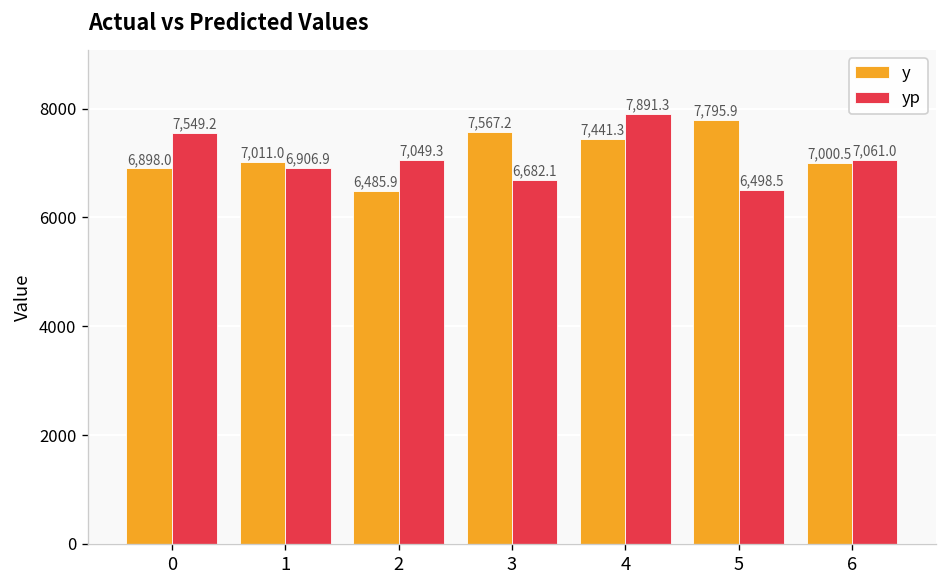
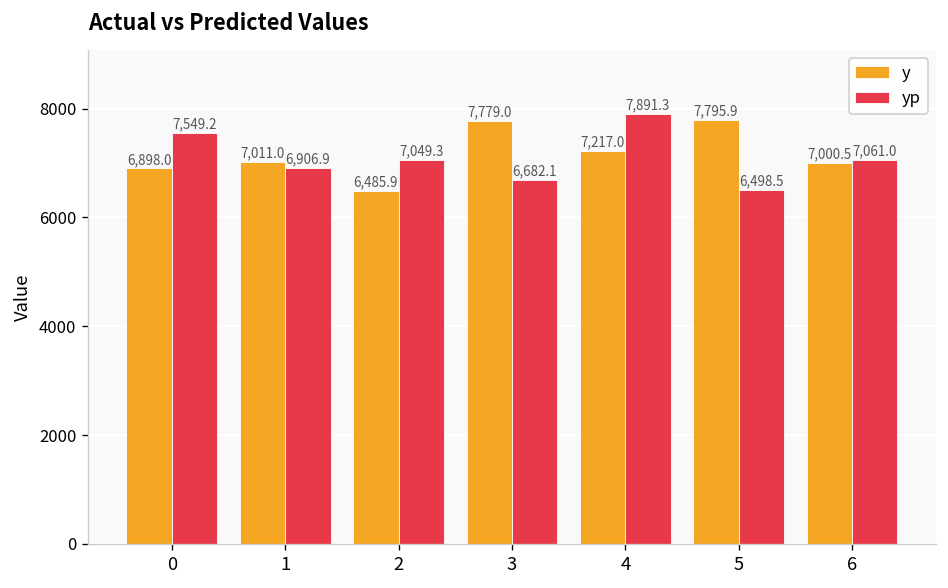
y, 3: 7,567.2 -> 7,779.0
y, 4: 7,441.3 -> 7,217.0
